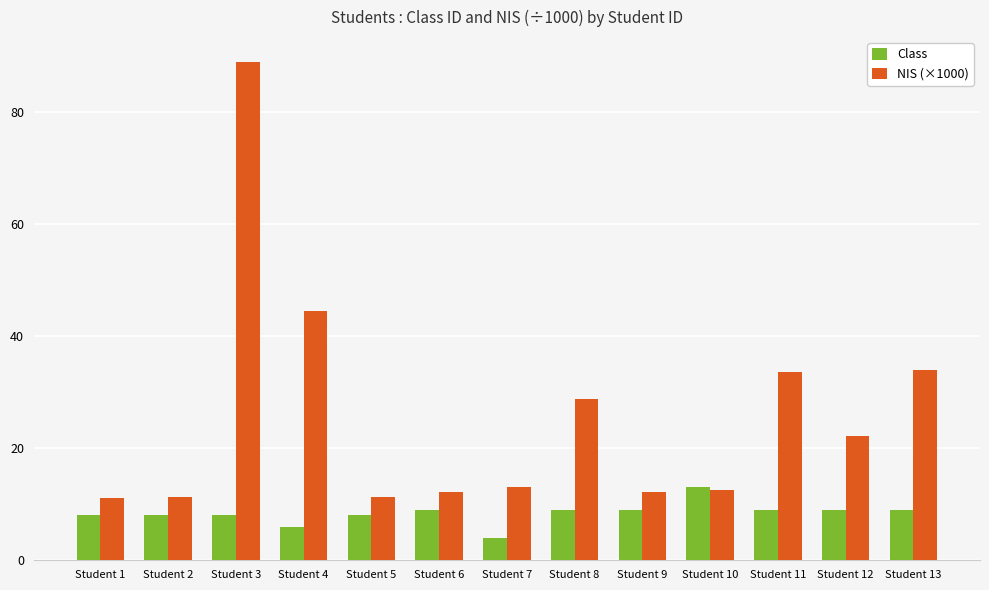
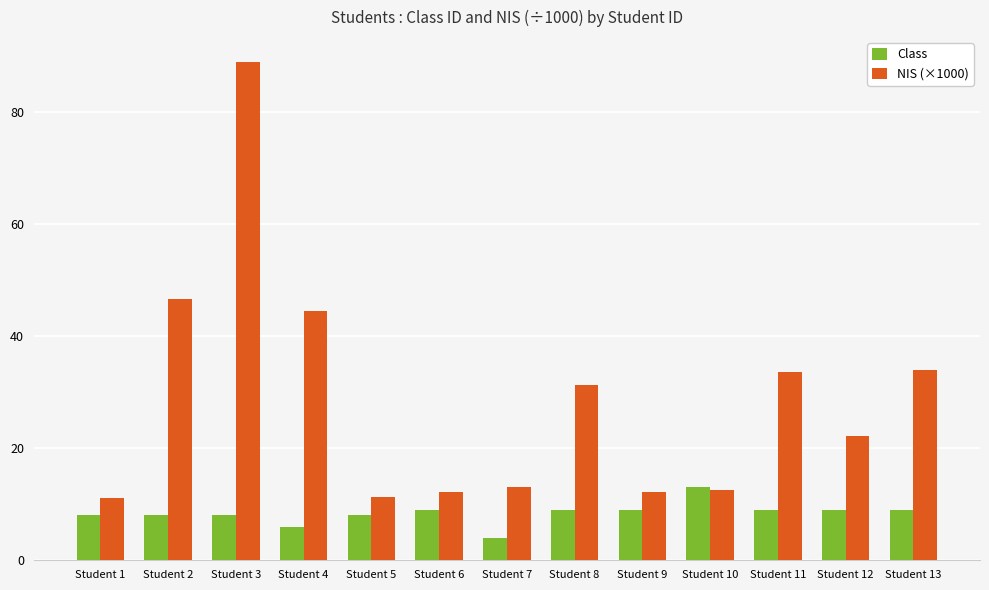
NIS (×1000), Student 2: 11 -> 47
NIS (×1000), Student 8: 29 -> 31
